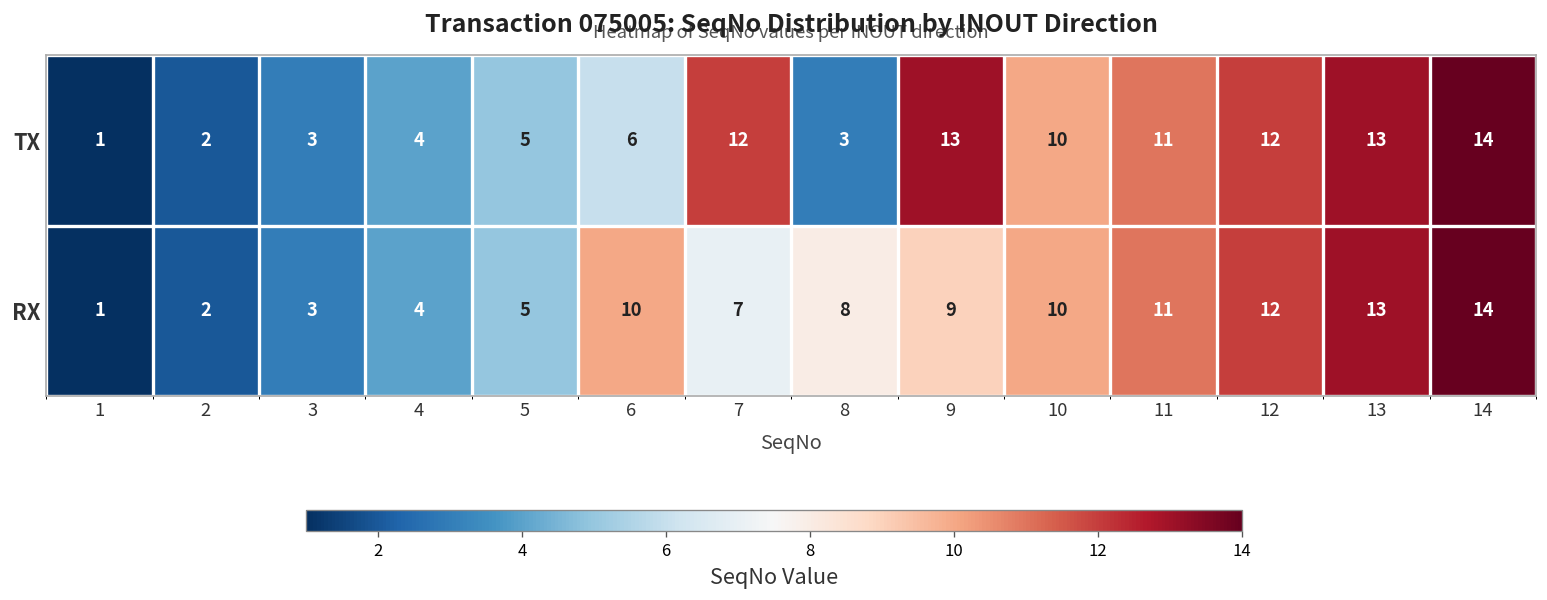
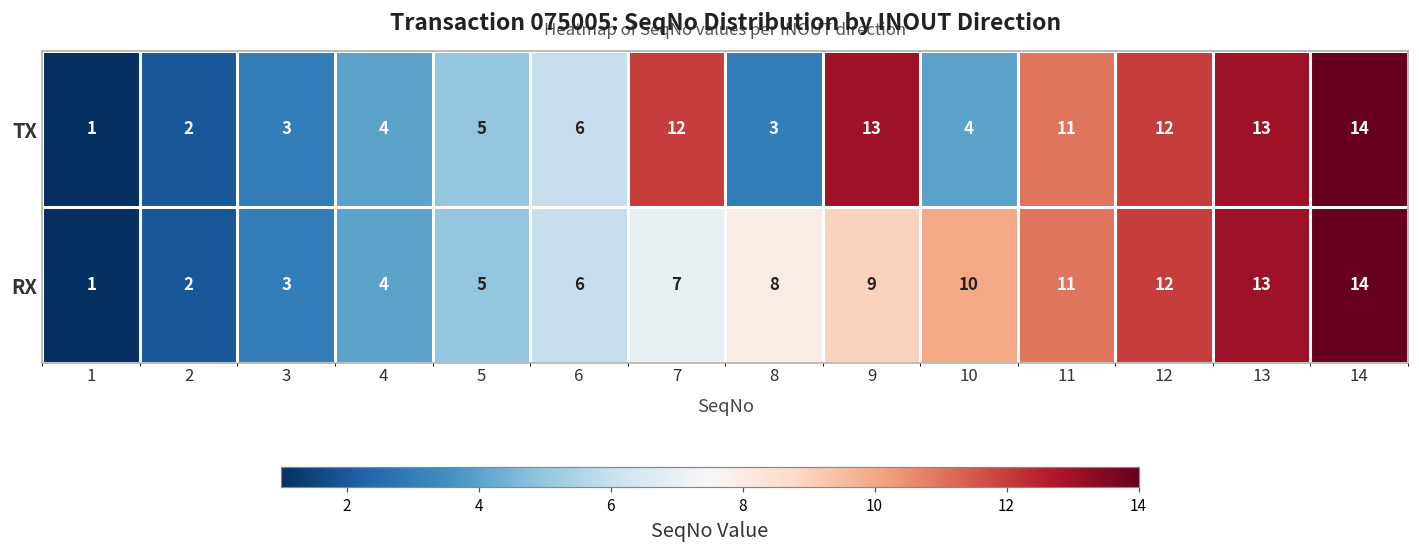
TX, 10: 10 -> 4
RX, 6: 10 -> 6
